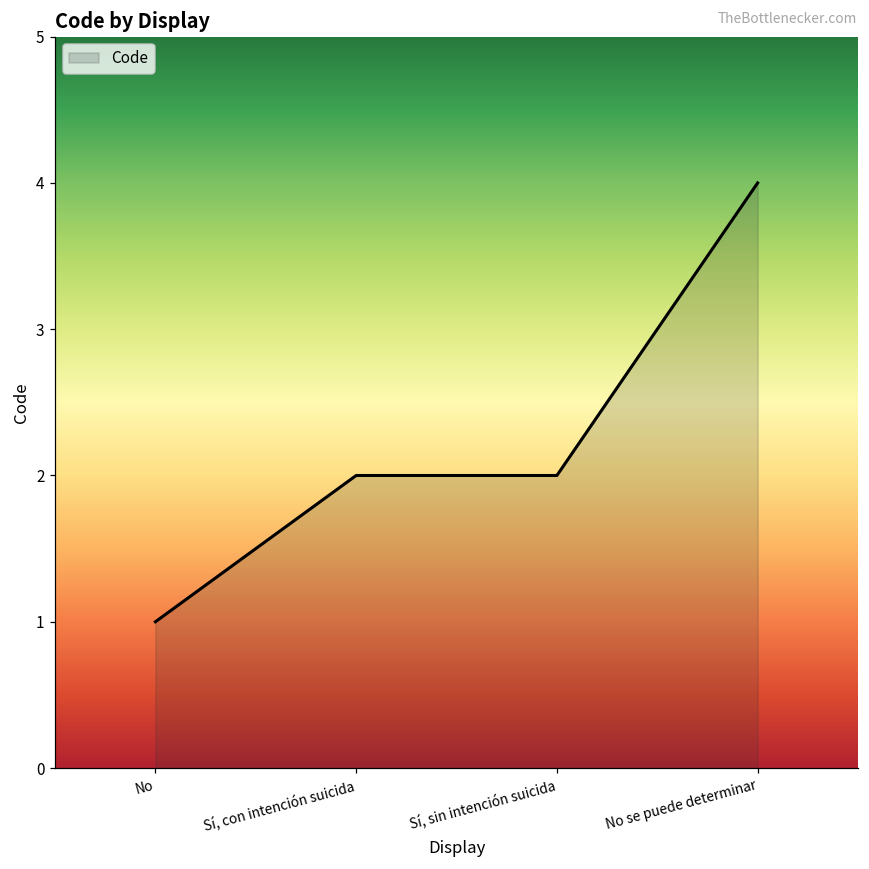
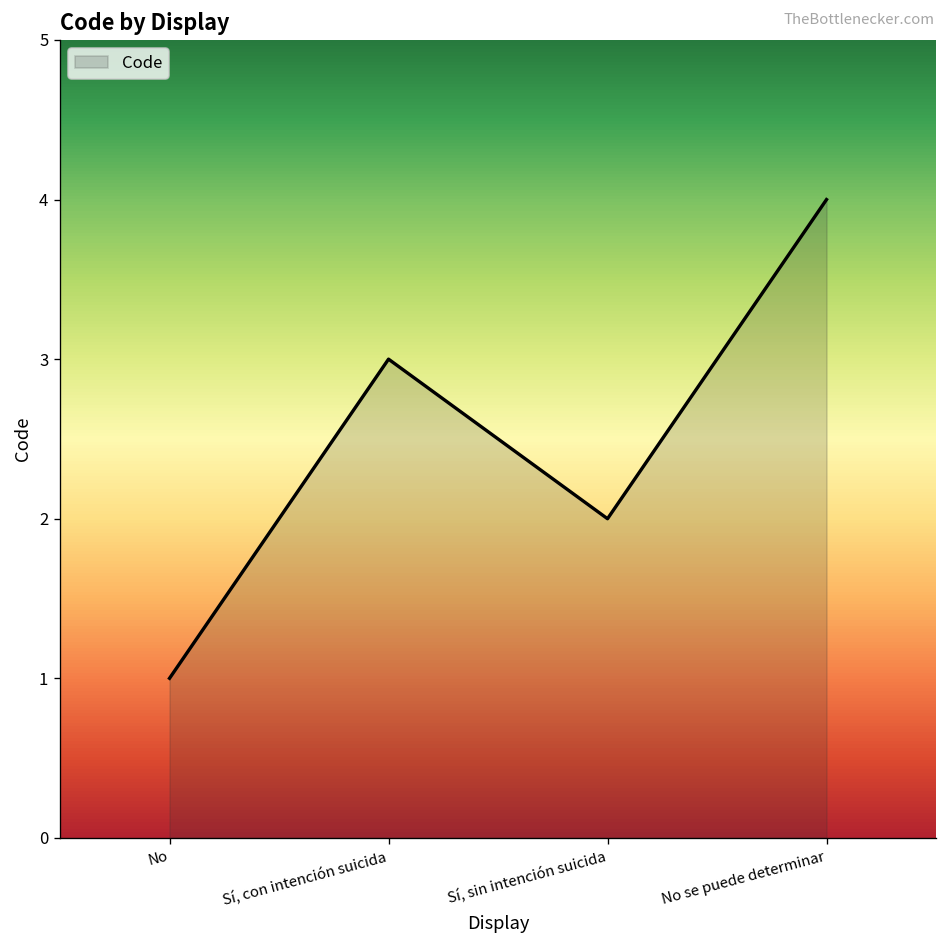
Sí, con intención suicida: 2 -> 3
